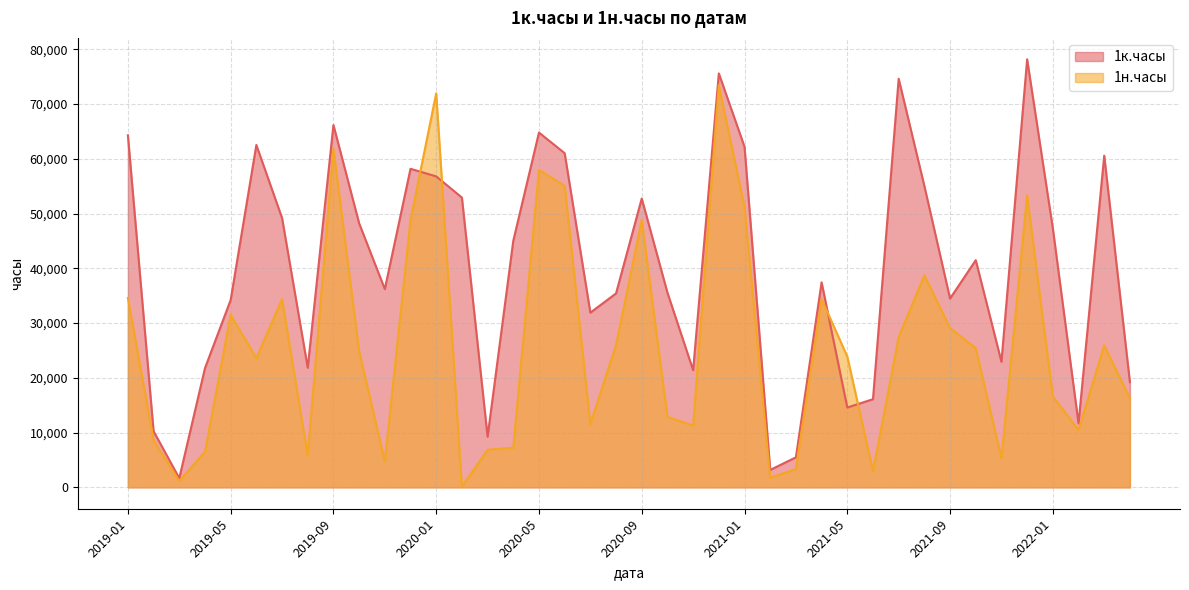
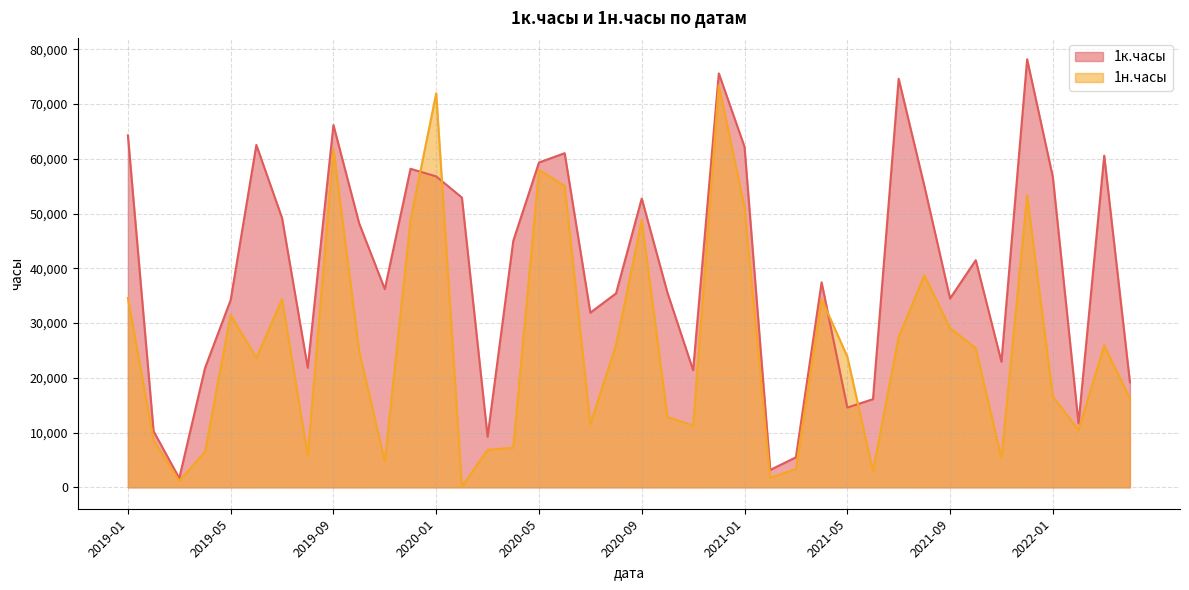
1к.часы, 2020-05: 65,000 -> 59,000
1к.часы, 2022-01: 47,000 -> 57,000
